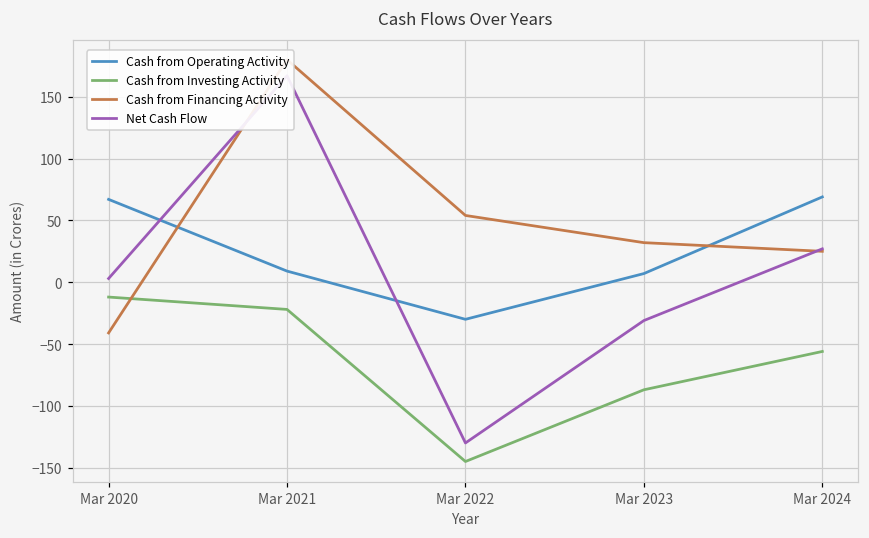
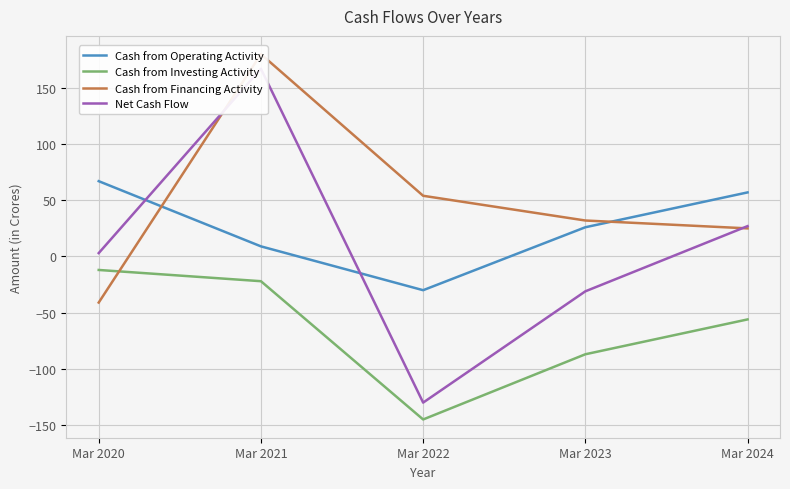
Cash from Operating Activity, Mar 2023: 7 -> 26
Cash from Operating Activity, Mar 2024: 69 -> 57
